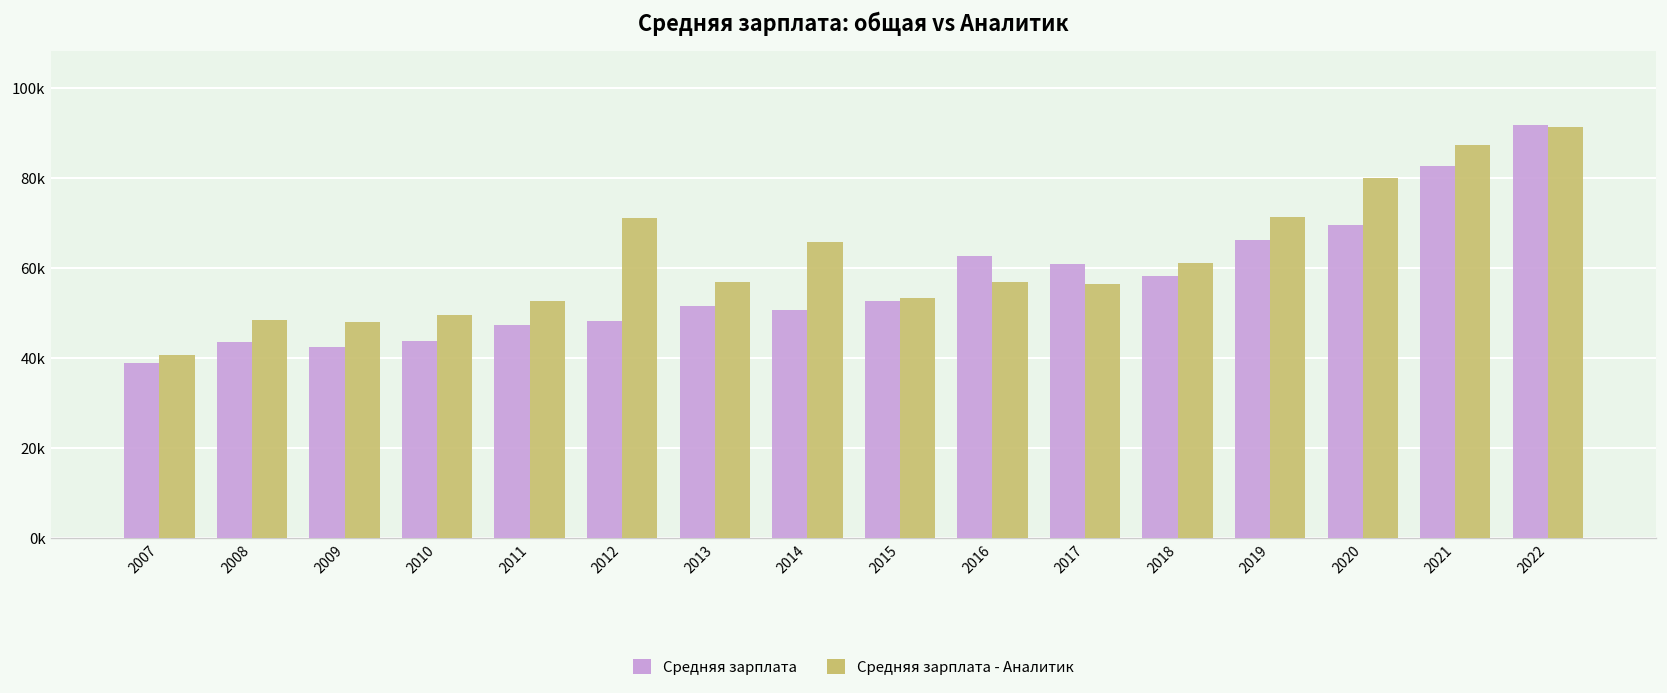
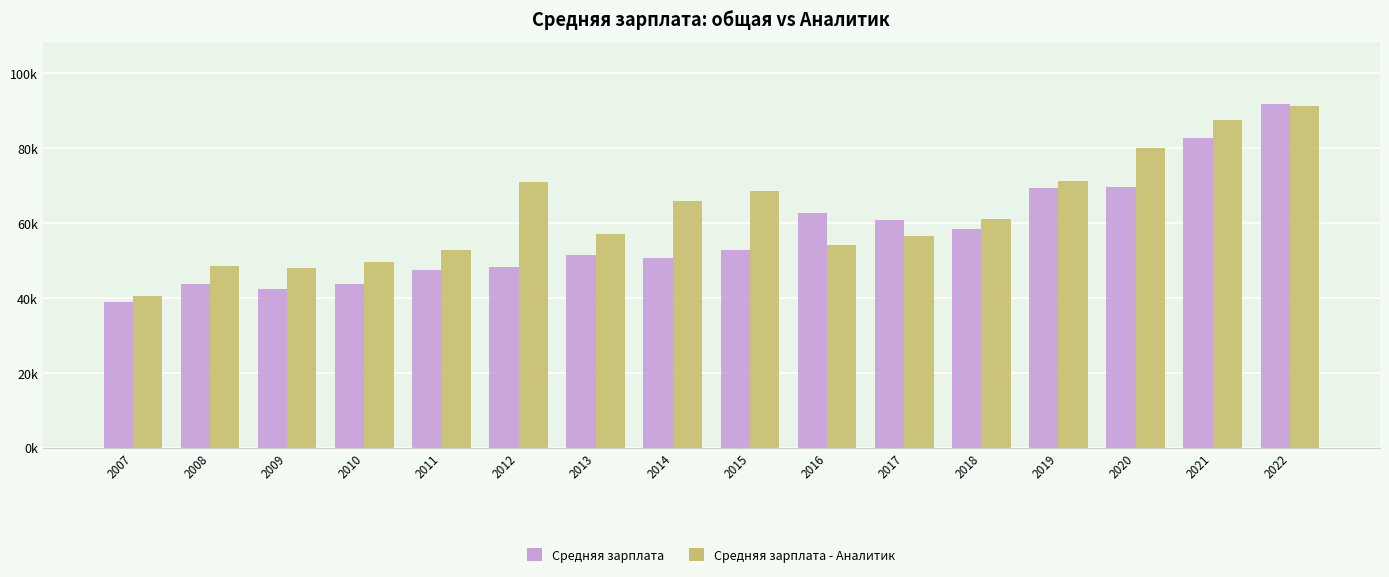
Средняя зарплата - Аналитик, 2015: 53000 -> 69000
Средняя зарплата - Аналитик, 2016: 57000 -> 54000
Средняя зарплата, 2019: 66000 -> 69000
